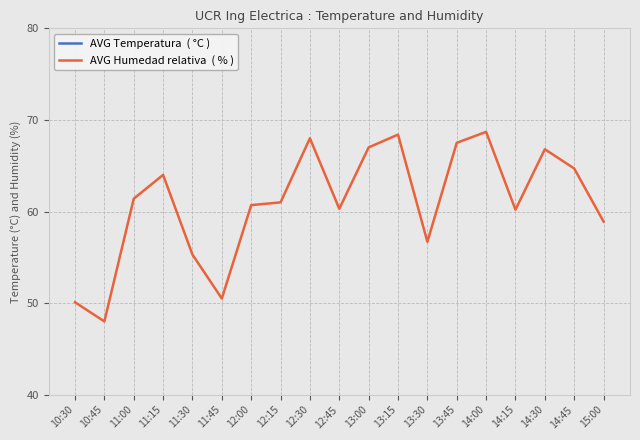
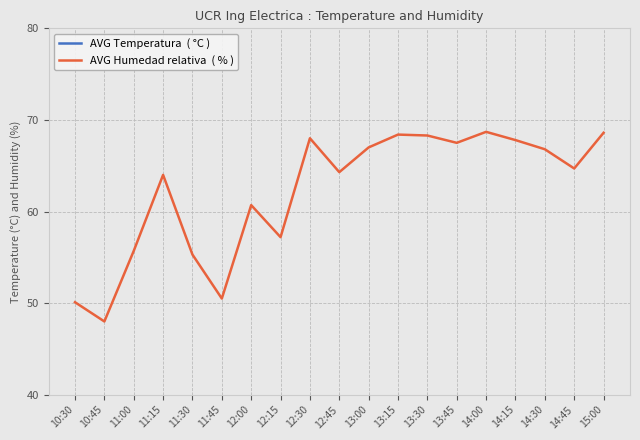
AVG Humedad relativa ( % ), 11:00: 61 -> 56
AVG Humedad relativa ( % ), 12:15: 61 -> 57
AVG Humedad relativa ( % ), 12:45: 60 -> 64
AVG Humedad relativa ( % ), 13:30: 57 -> 68
AVG Humedad relativa ( % ), 14:15: 60 -> 68
AVG Humedad relativa ( % ), 15:00: 59 -> 69
